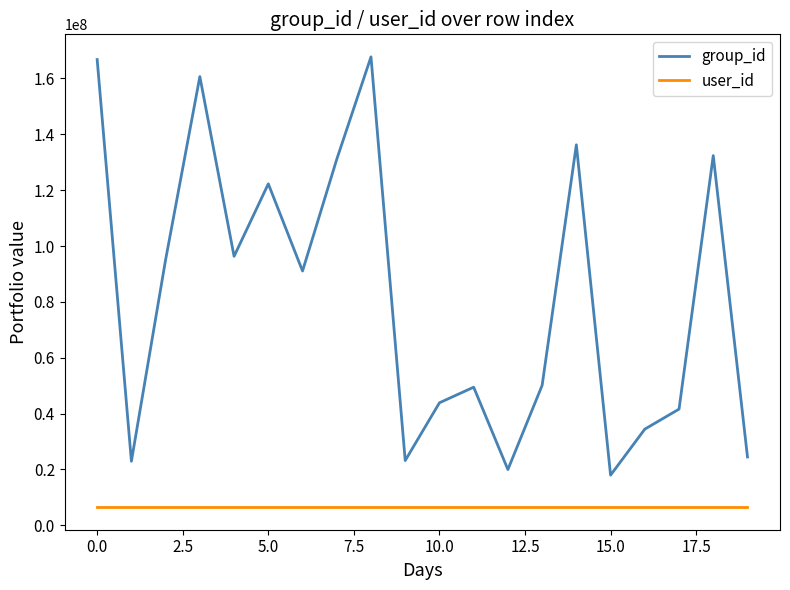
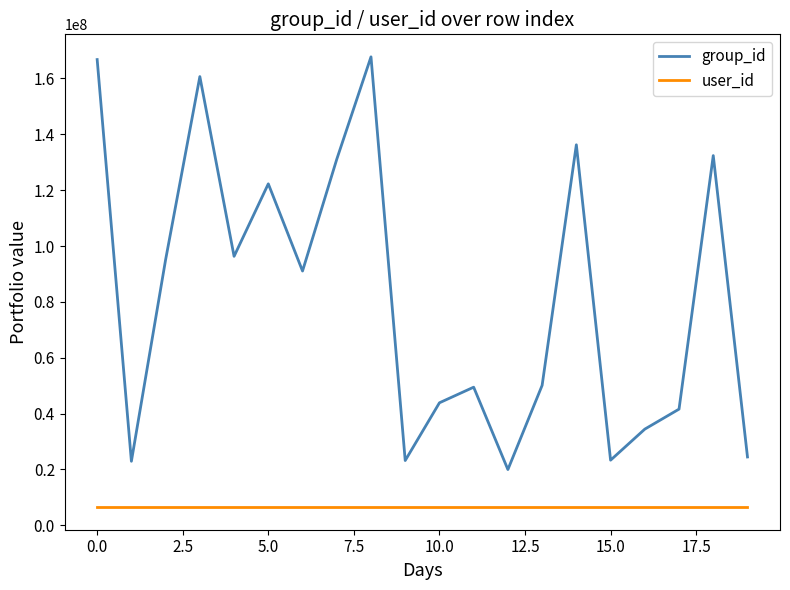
group_id, 15.0: 18000000 -> 23000000
